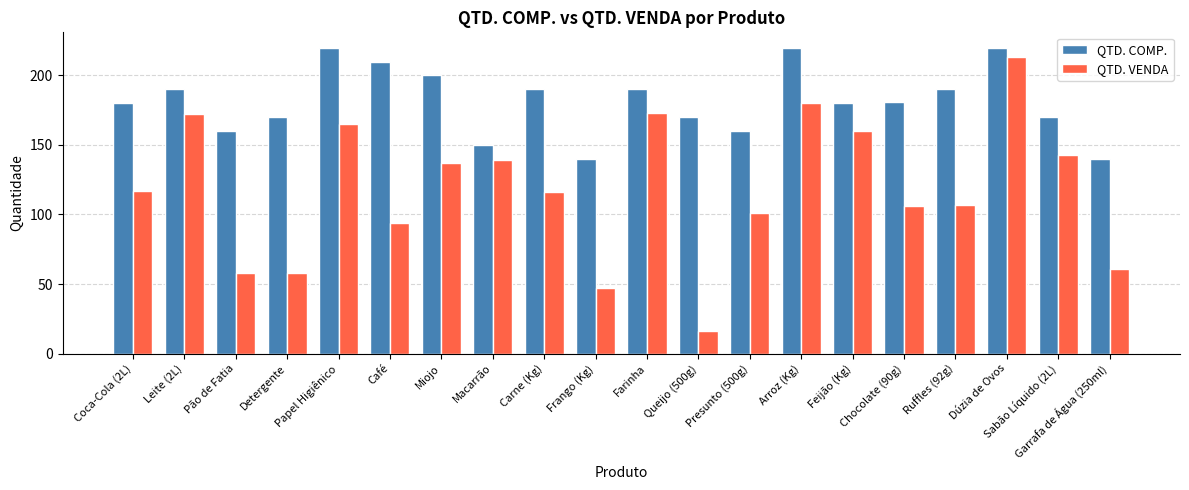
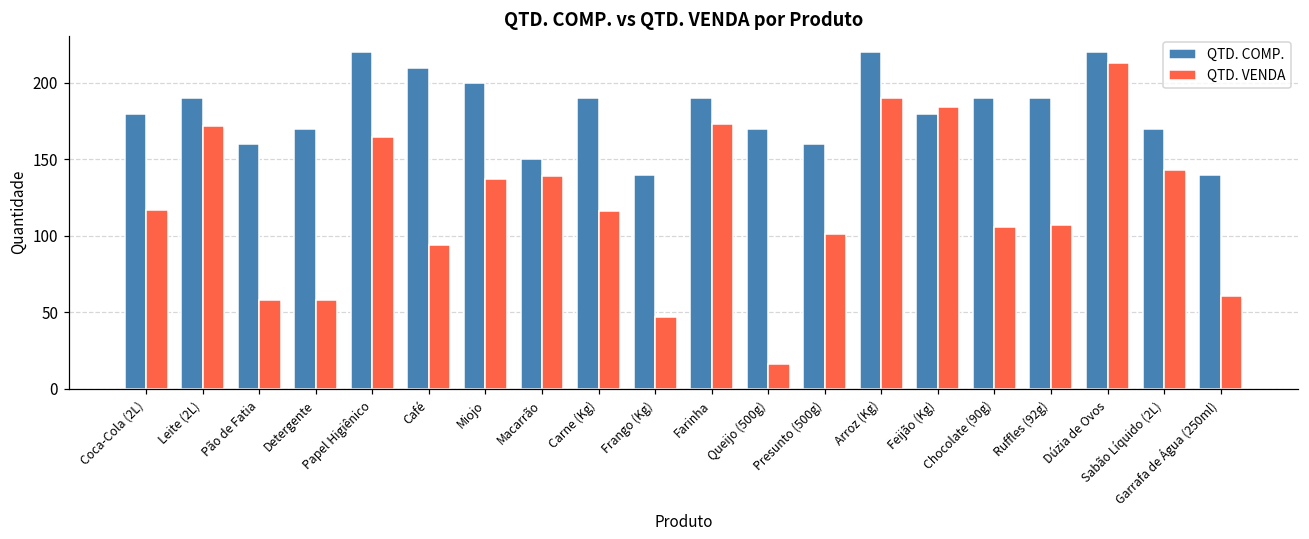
QTD. VENDA, Arroz (Kg): 180 -> 190
QTD. VENDA, Feijão (Kg): 160 -> 184
QTD. COMP., Chocolate (90g): 181 -> 190
